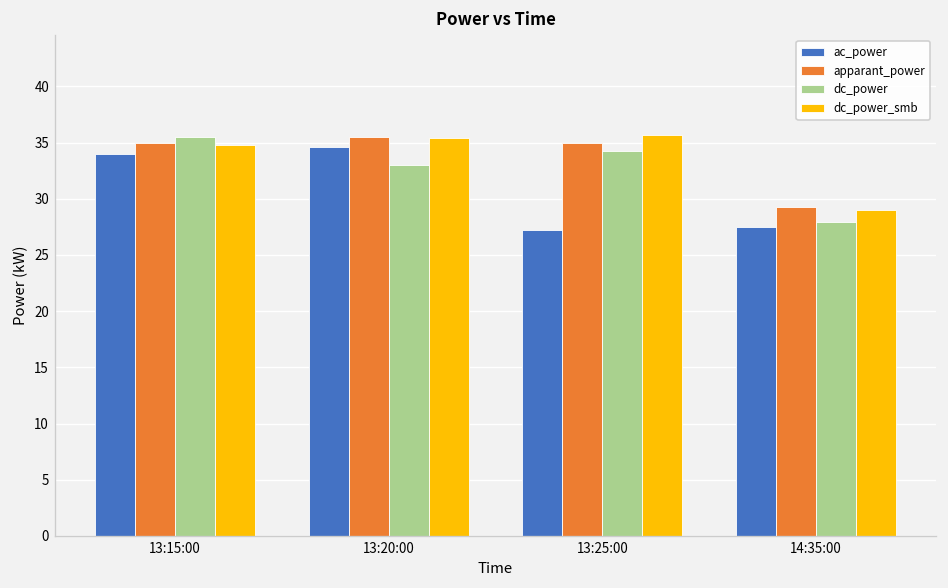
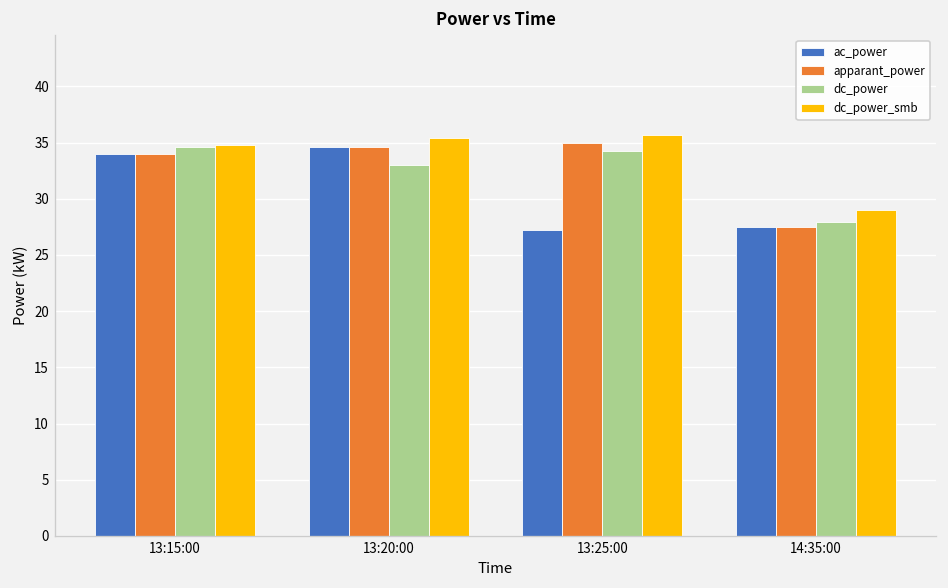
apparant_power, 13:15:00: 35 -> 34
dc_power, 13:15:00: 35.5 -> 34.6
apparant_power, 13:20:00: 36 -> 35
apparant_power, 14:35:00: 29 -> 27
